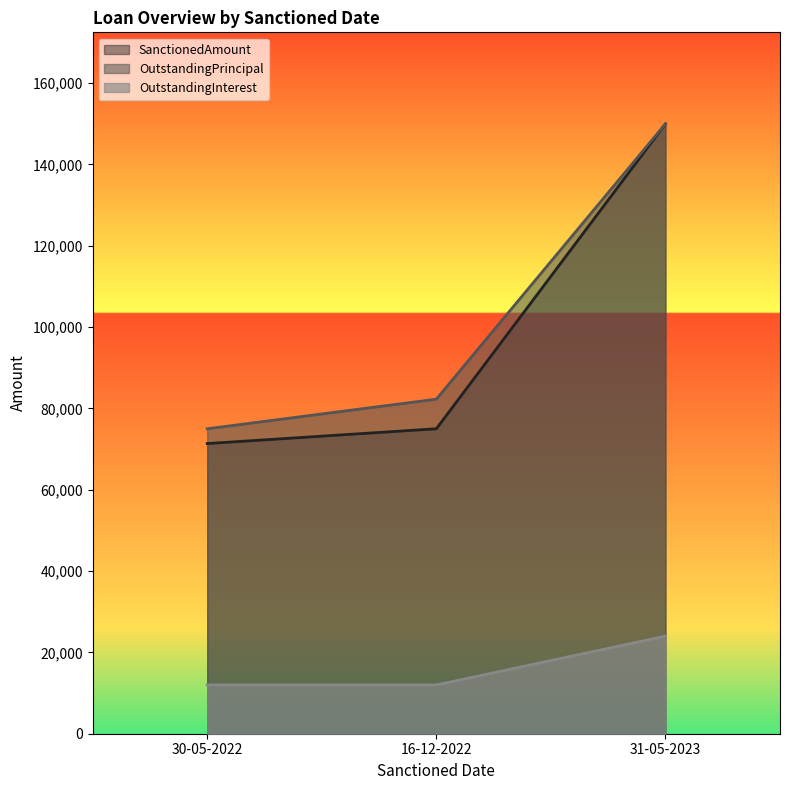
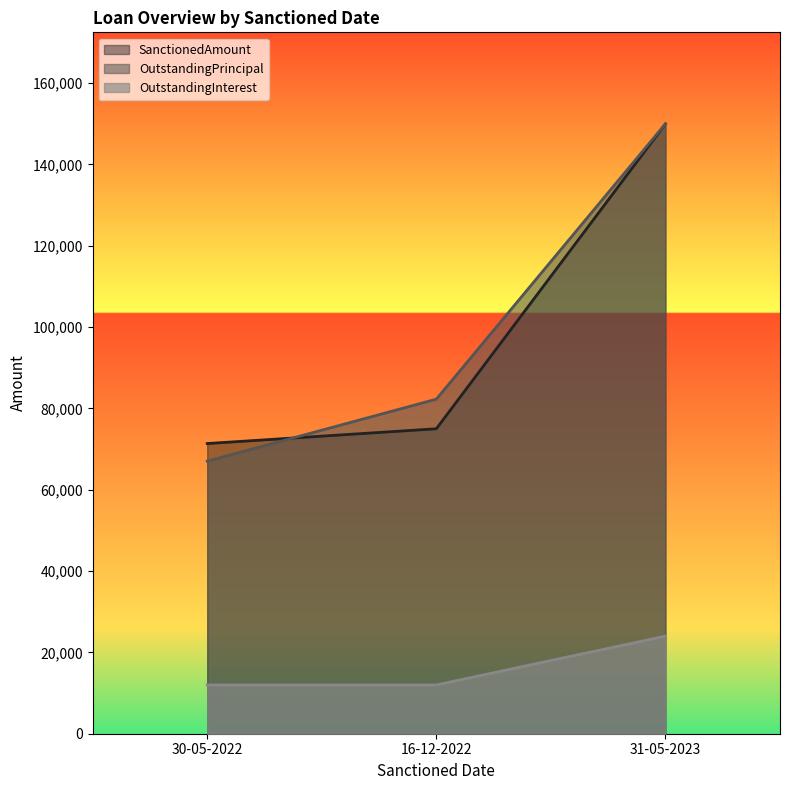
OutstandingPrincipal, 30-05-2022: 75,000 -> 67,000
